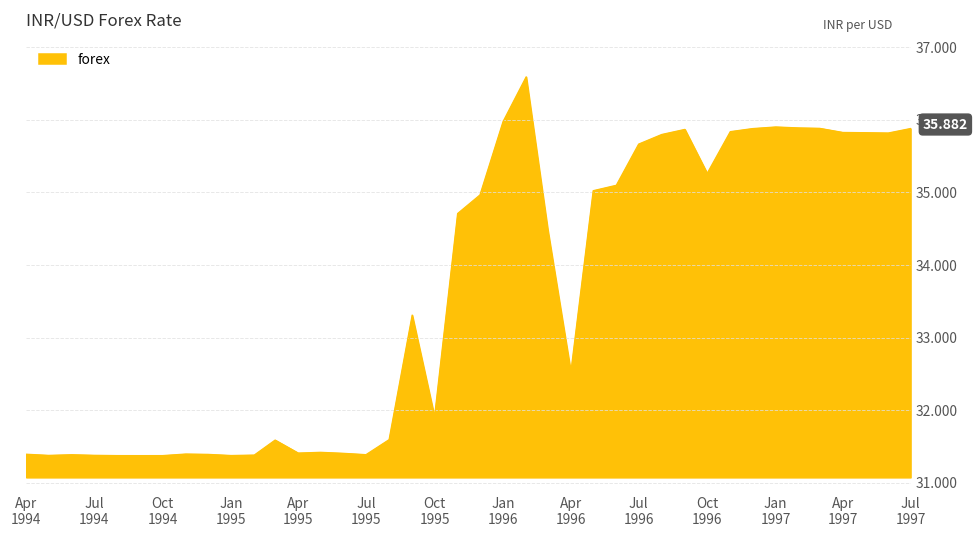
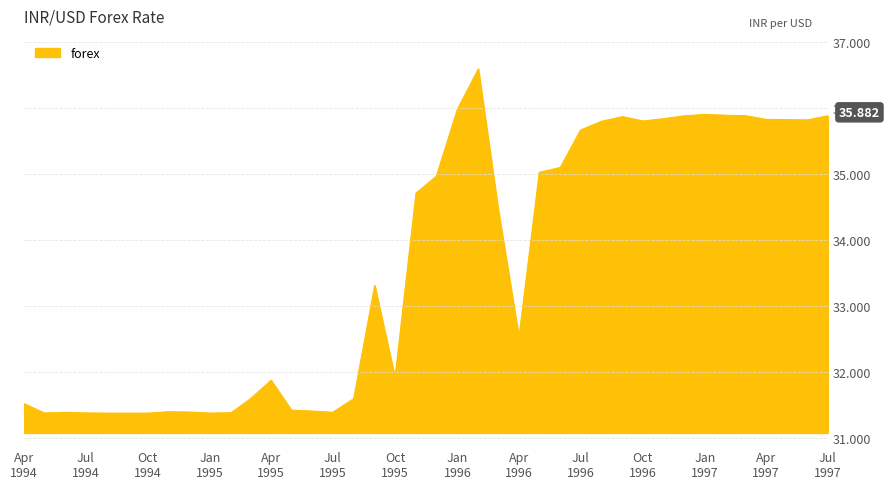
Apr 1994: 31.4 -> 31.5
Apr 1995: 31.4 -> 31.9
Oct 1996: 35.3 -> 35.8
